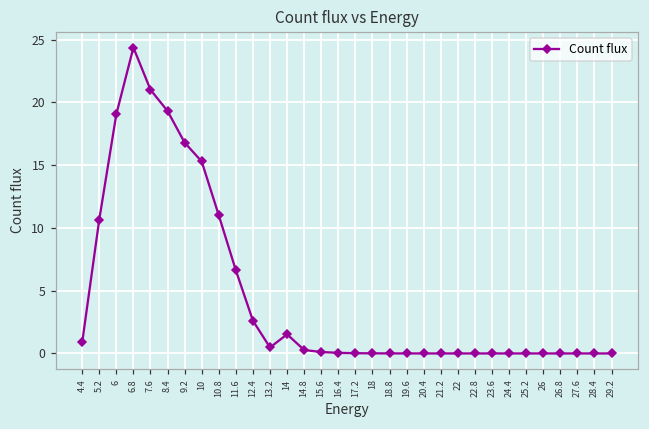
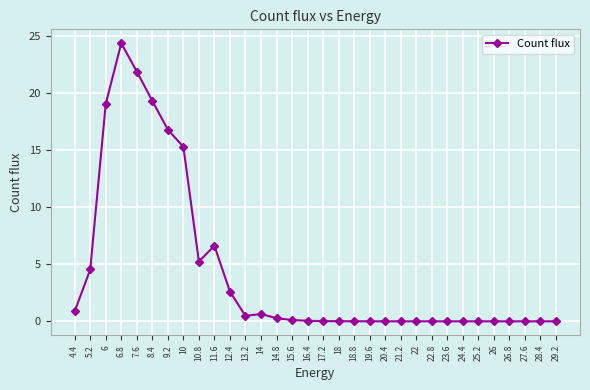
5.2: 10.7 -> 4.5
7.6: 21.0 -> 21.9
10.8: 11.0 -> 5.2
14: 1.5 -> 0.6
